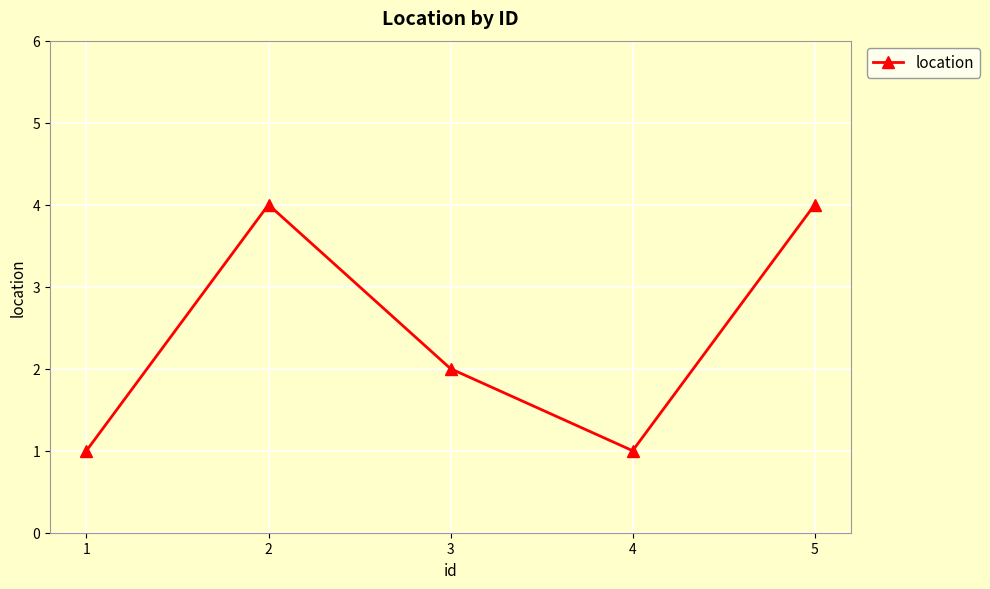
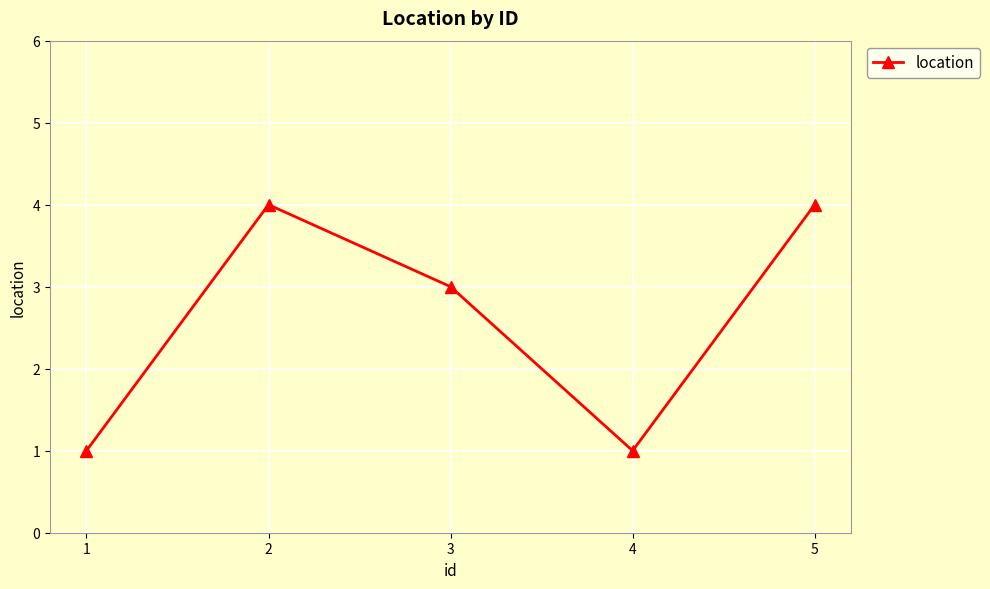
3: 2 -> 3
